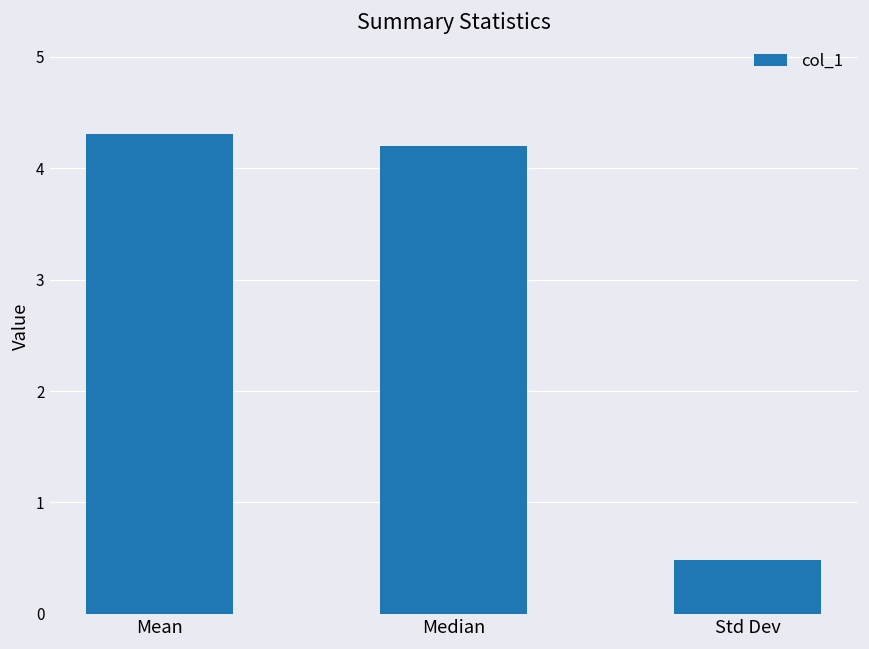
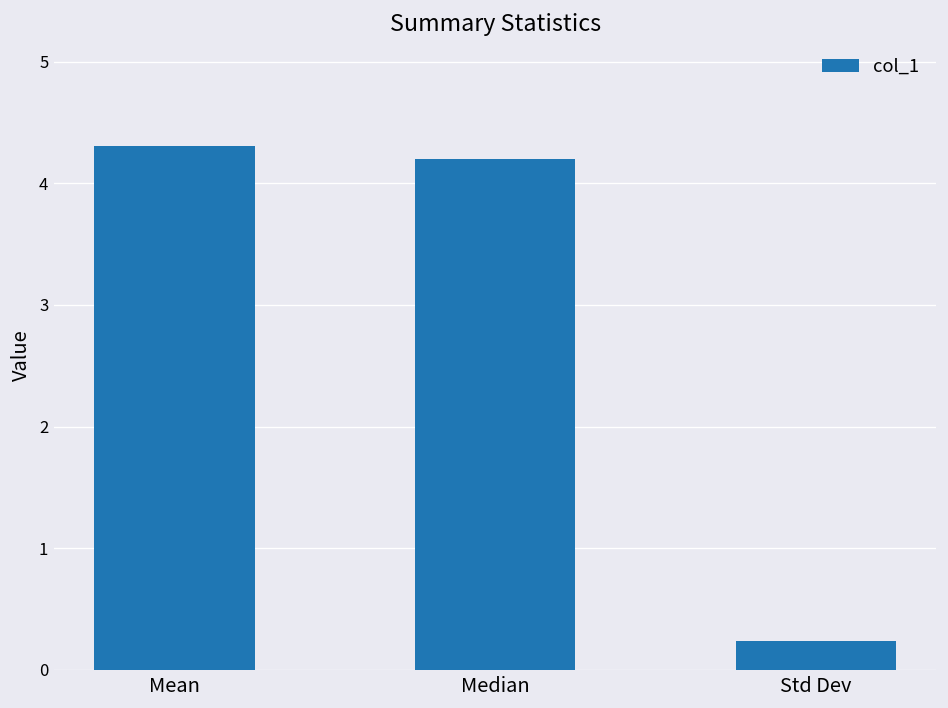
Std Dev: 0.48 -> 0.23
